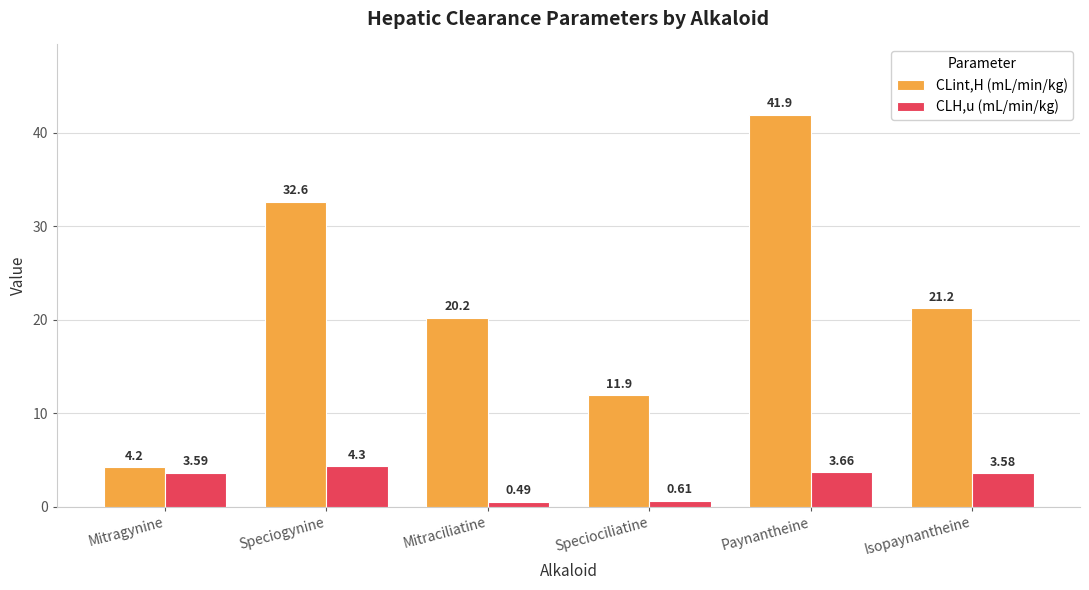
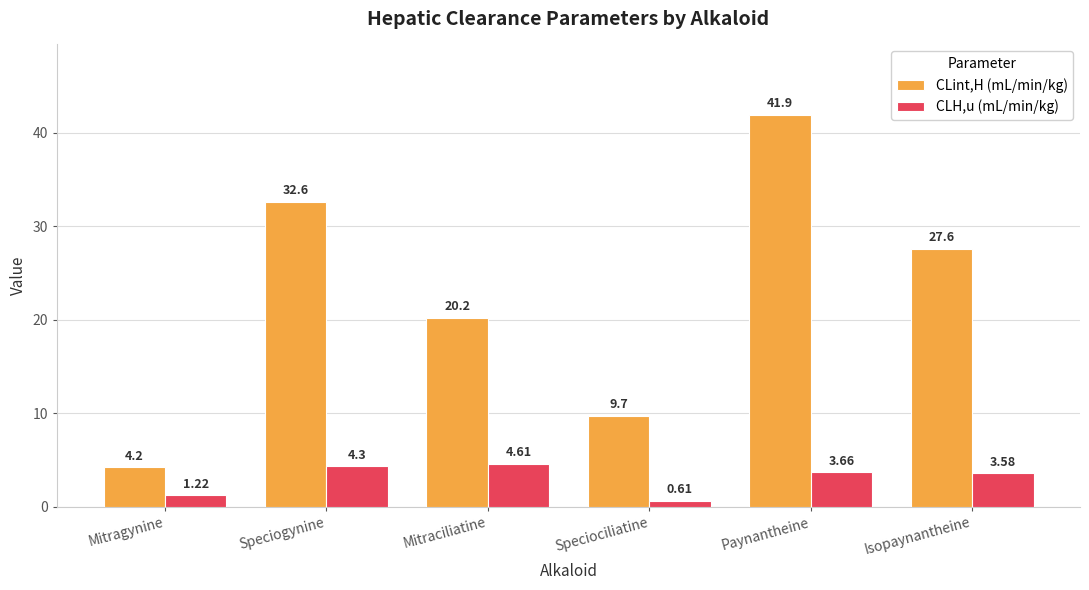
CLH,u (mL/min/kg), Mitragynine: 3.59 -> 1.22
CLH,u (mL/min/kg), Mitraciliatine: 0.49 -> 4.61
CLint,H (mL/min/kg), Speciociliatine: 11.9 -> 9.7
CLint,H (mL/min/kg), Isopaynantheine: 21.2 -> 27.6
